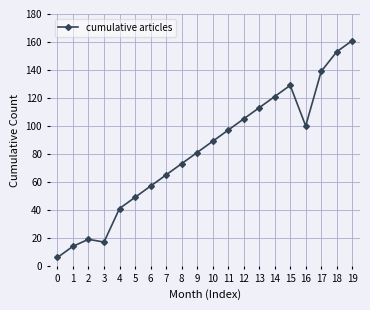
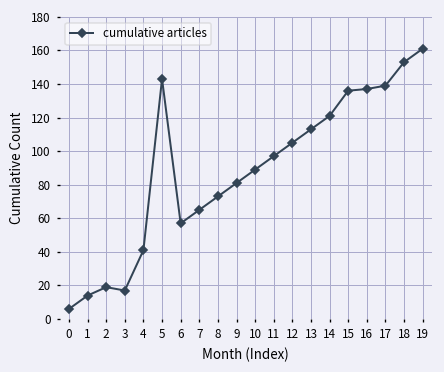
5: 49 -> 143
15: 129 -> 136
16: 100 -> 137
